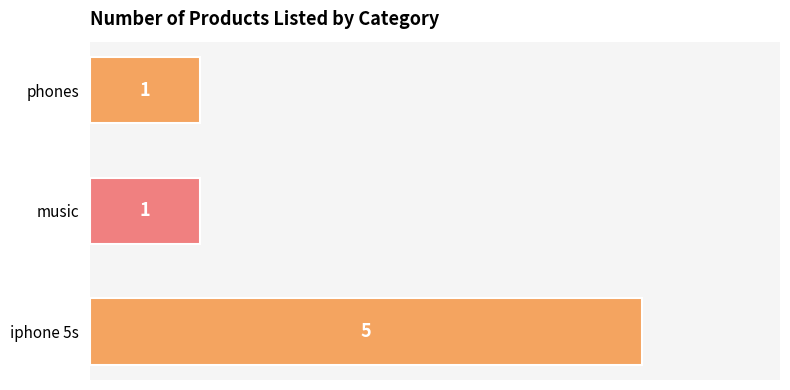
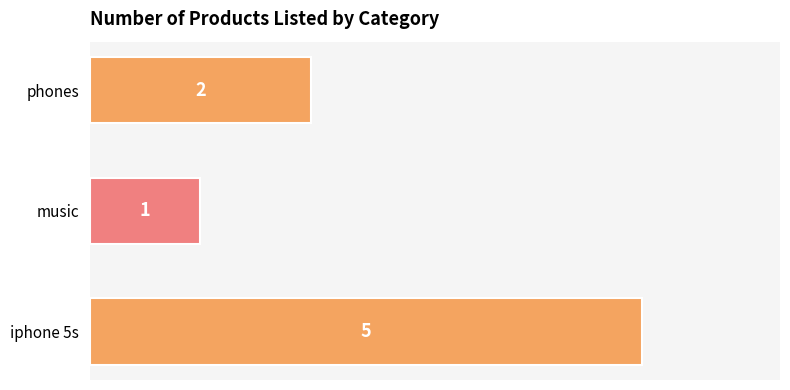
phones: 1 -> 2
